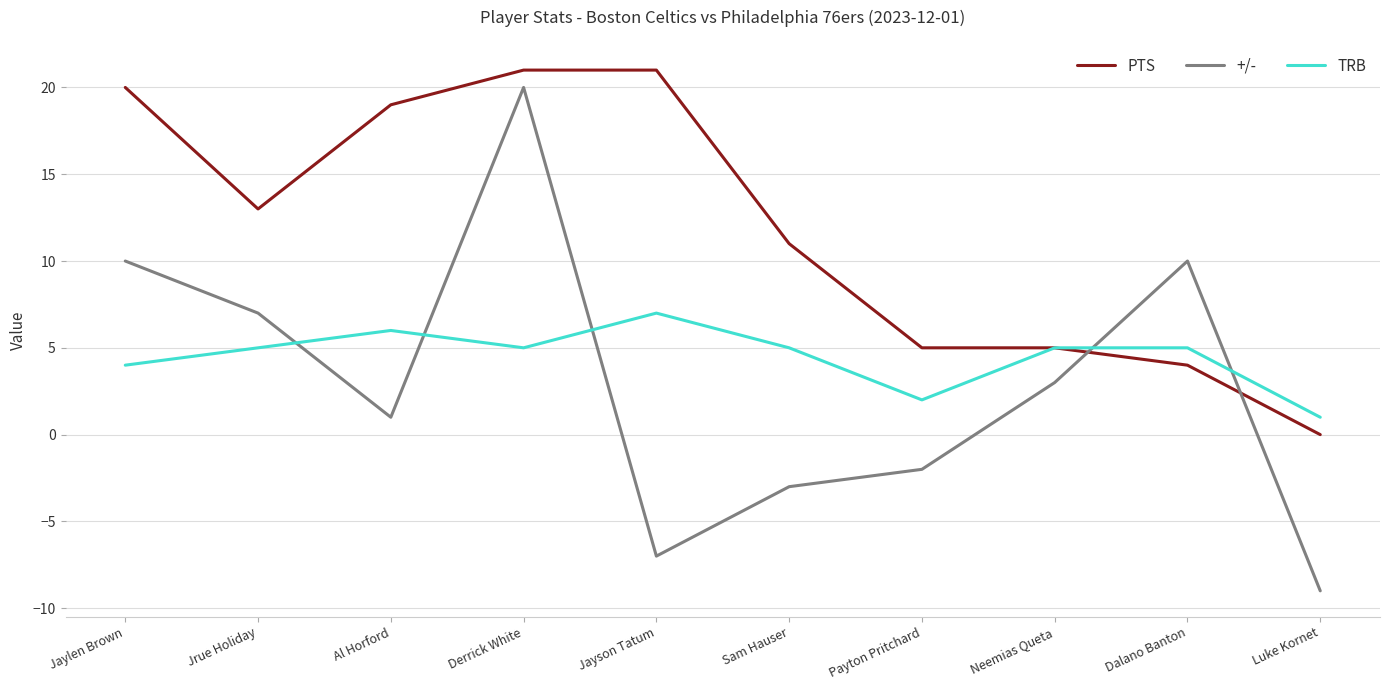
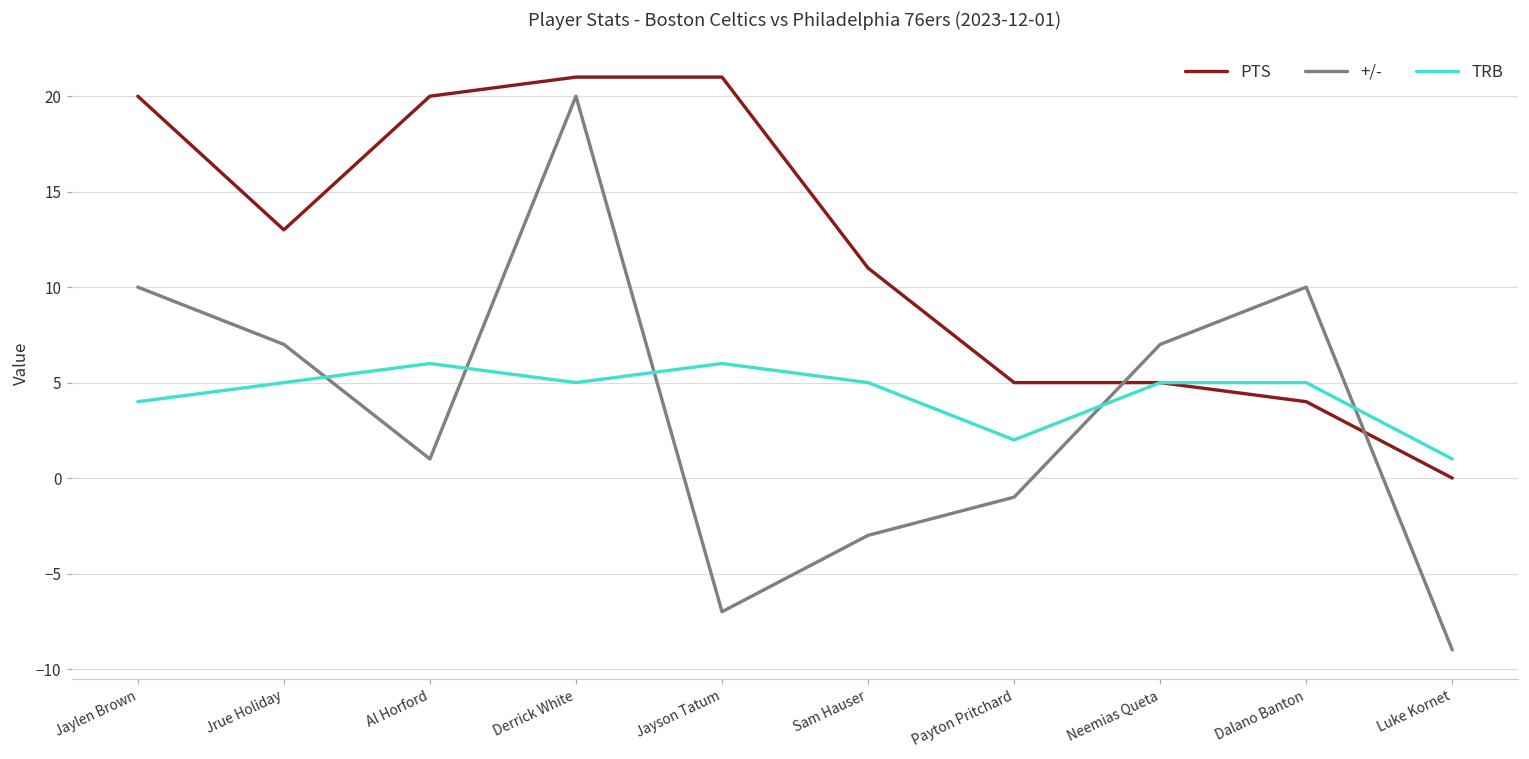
PTS, Al Horford: 19 -> 20
TRB, Jayson Tatum: 7 -> 6
+/-, Payton Pritchard: -2 -> -1
+/-, Neemias Queta: 3 -> 7
